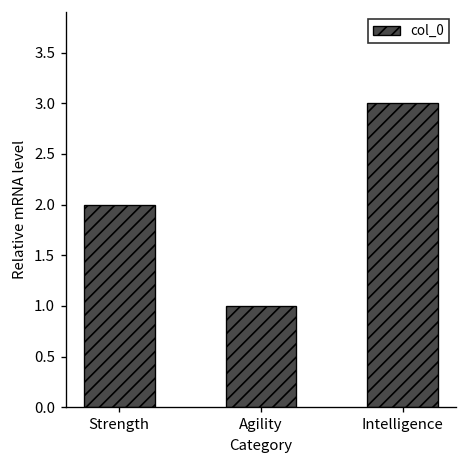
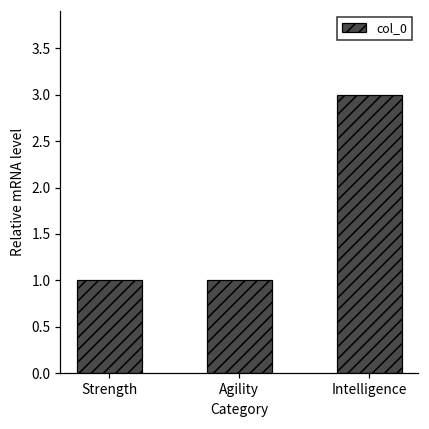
Strength: 2 -> 1
